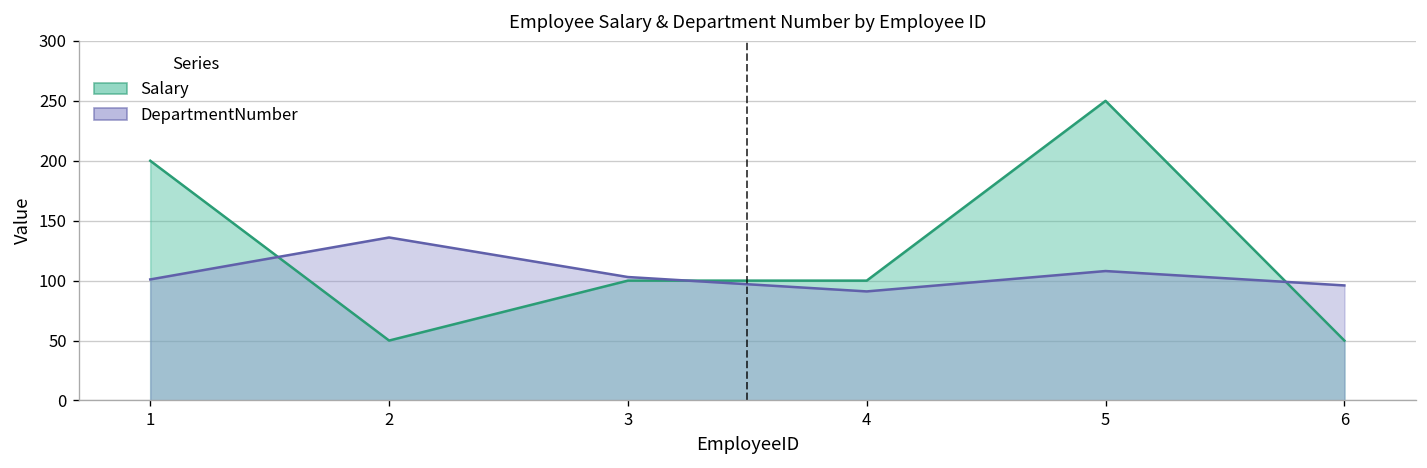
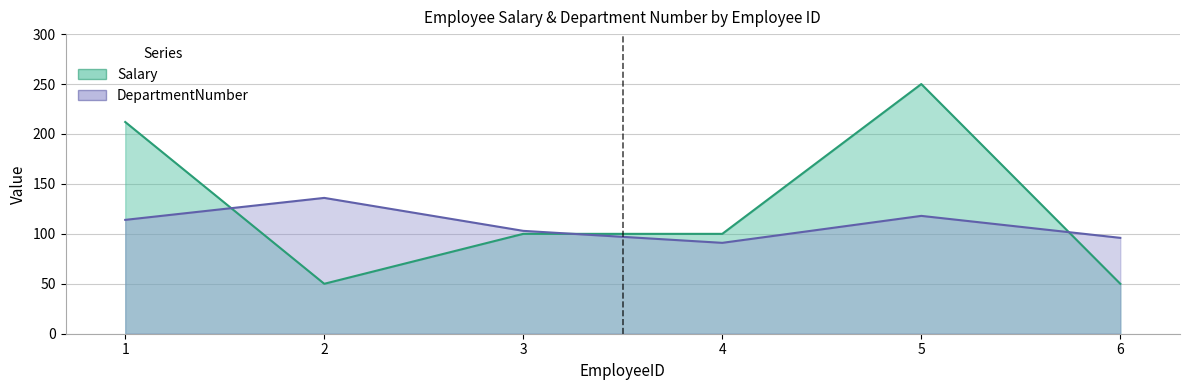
Salary, 1: 200 -> 210
DepartmentNumber, 1: 100 -> 110
DepartmentNumber, 5: 110 -> 120
